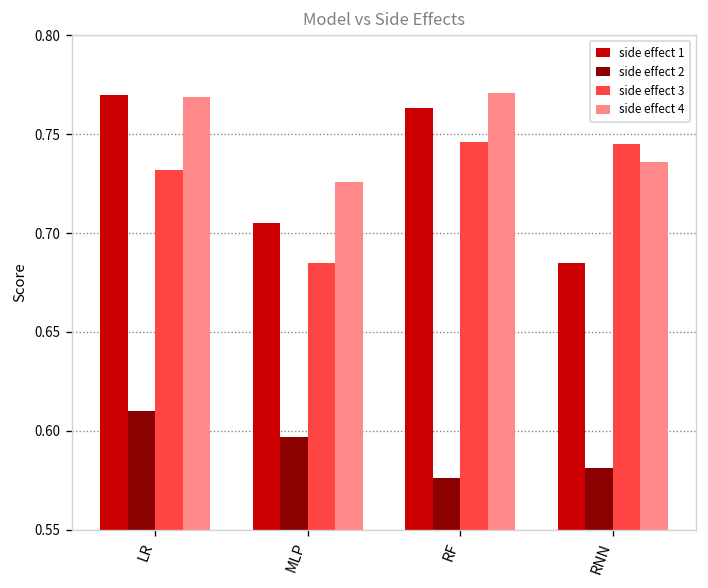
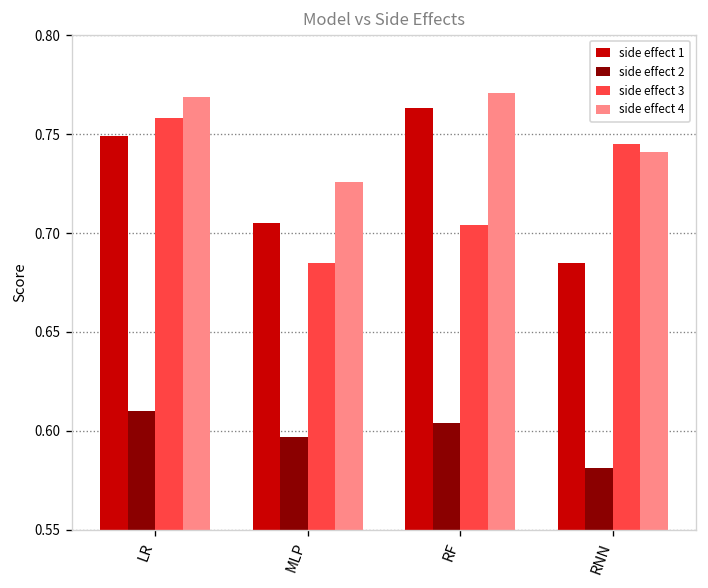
side effect 1, LR: 0.770 -> 0.749
side effect 3, LR: 0.732 -> 0.758
side effect 2, RF: 0.576 -> 0.604
side effect 3, RF: 0.746 -> 0.704
side effect 4, RNN: 0.736 -> 0.741
